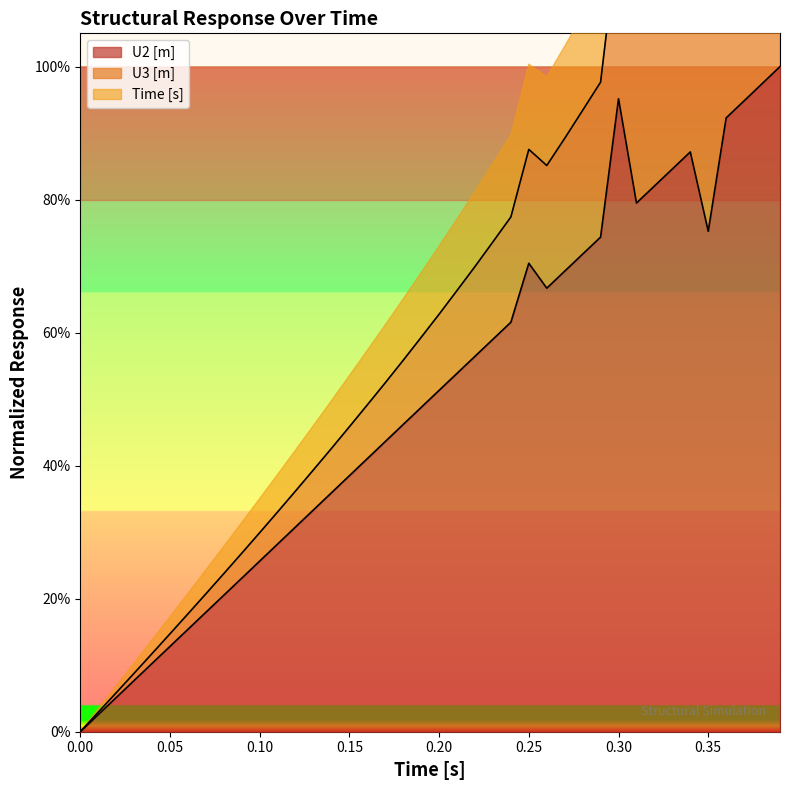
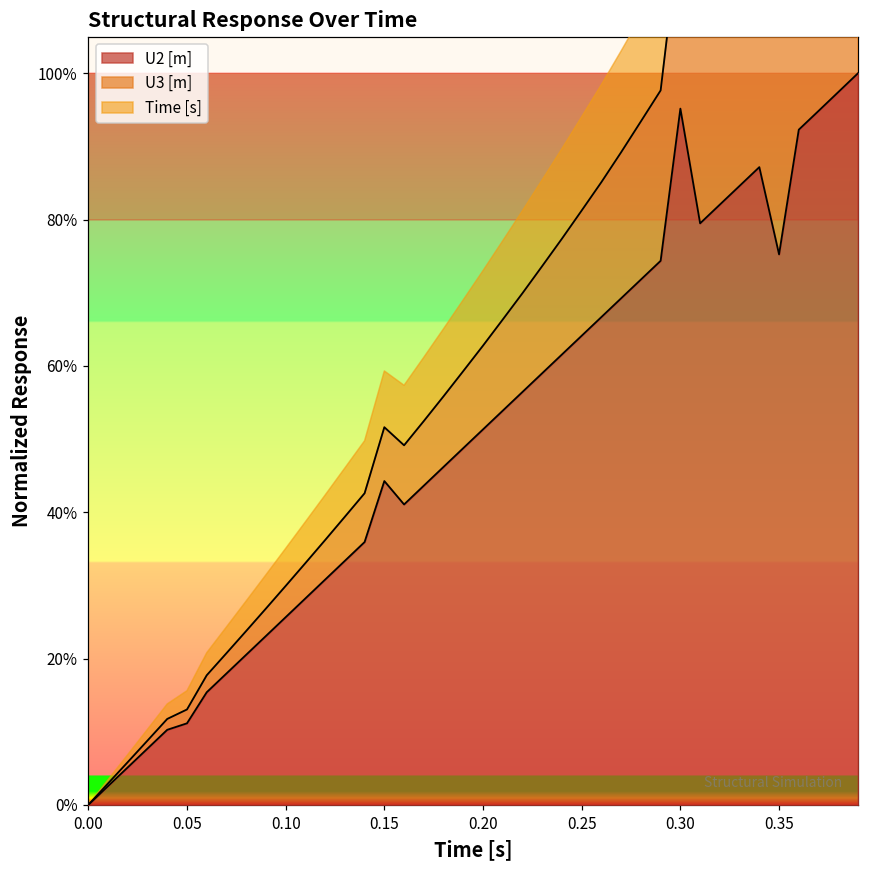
U2 [m], 0.05: 13% -> 11%
U2 [m], 0.15: 38% -> 44%
U2 [m], 0.25: 70% -> 64%
